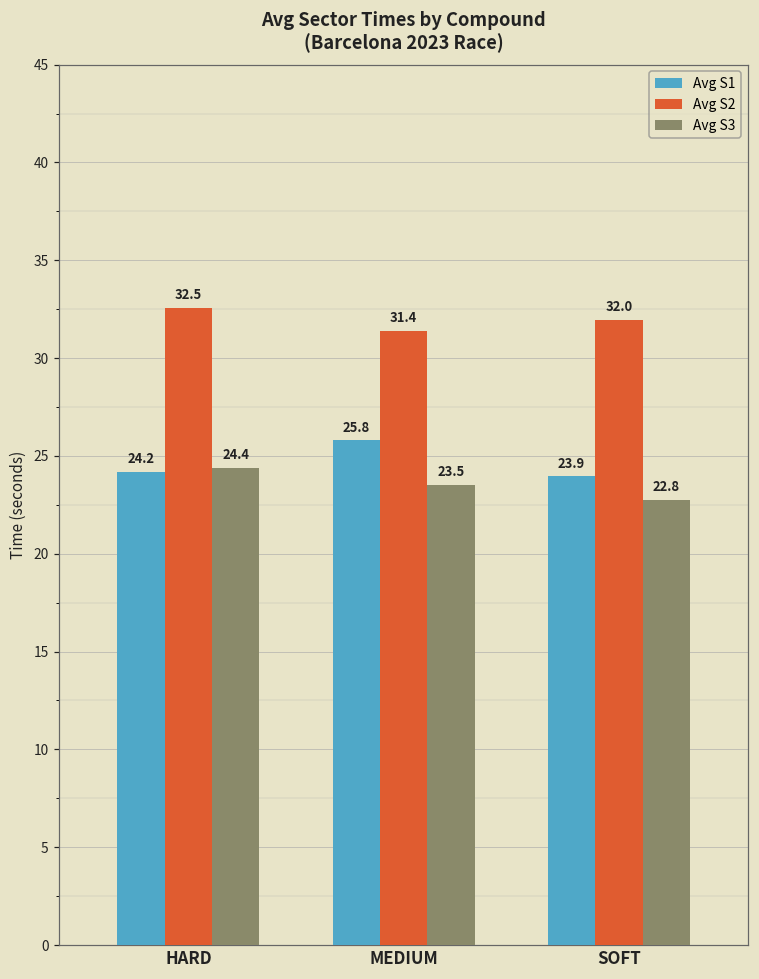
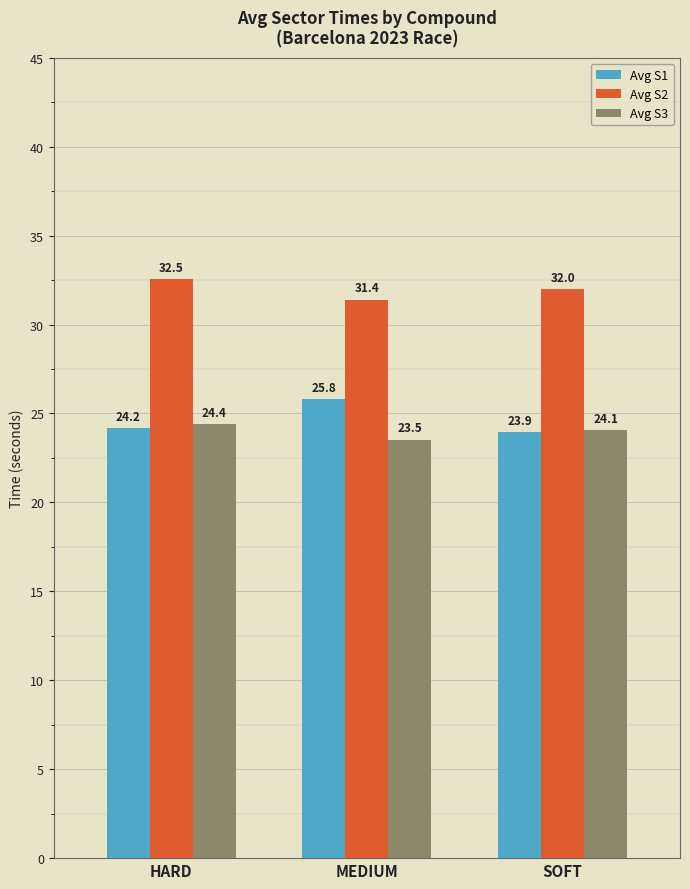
Avg S3, SOFT: 22.8 -> 24.1
